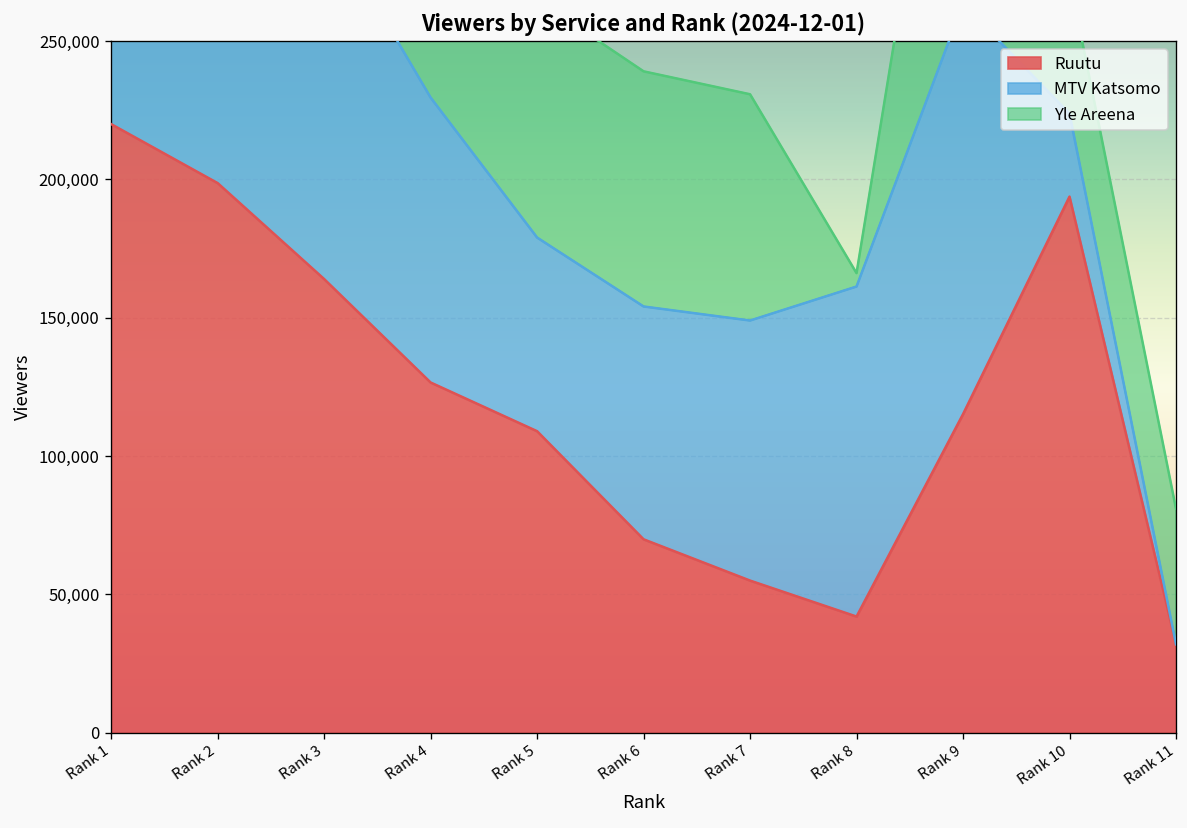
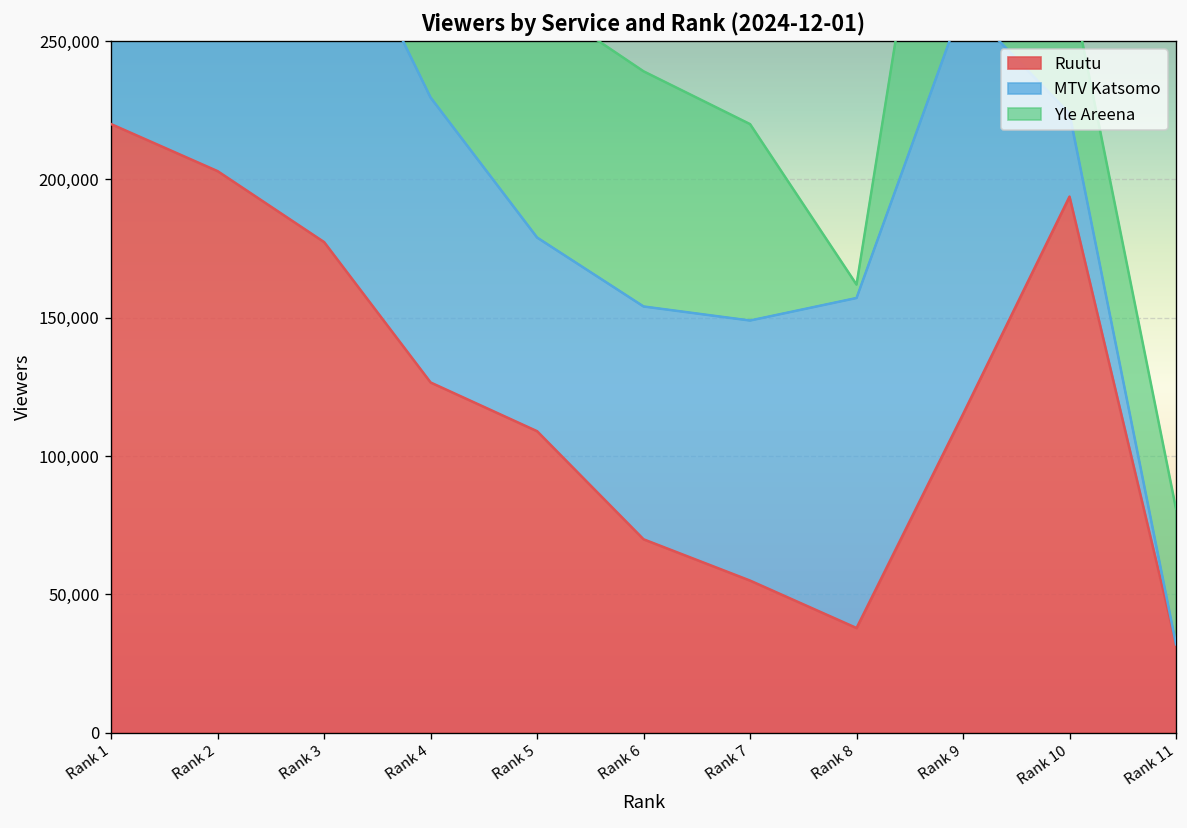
Ruutu, Rank 2: 199,000 -> 203,000
Ruutu, Rank 3: 164,000 -> 177,000
Yle Areena, Rank 7: 82,000 -> 71,000
Ruutu, Rank 8: 42,000 -> 38,000
